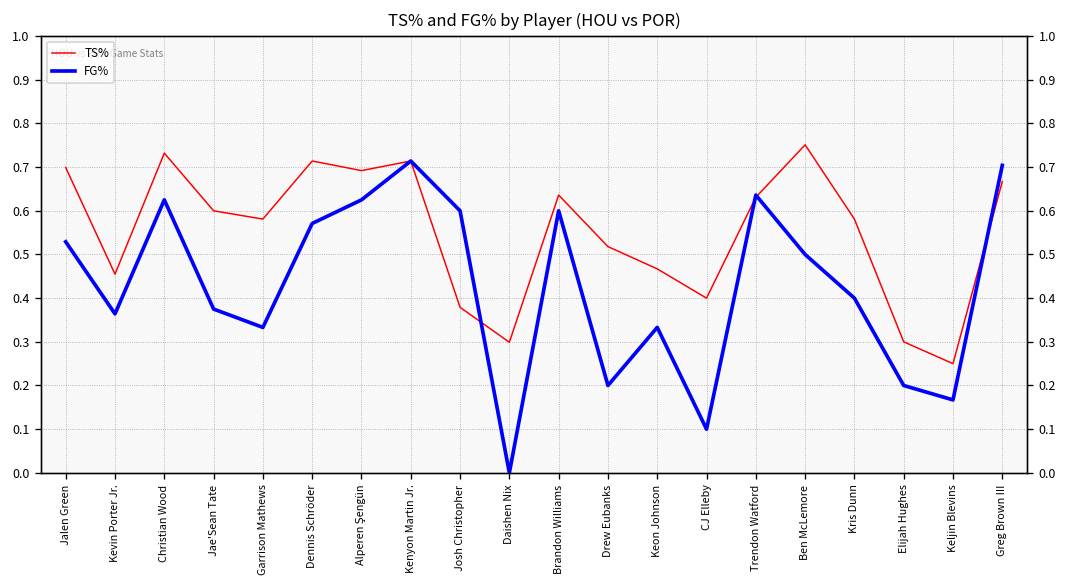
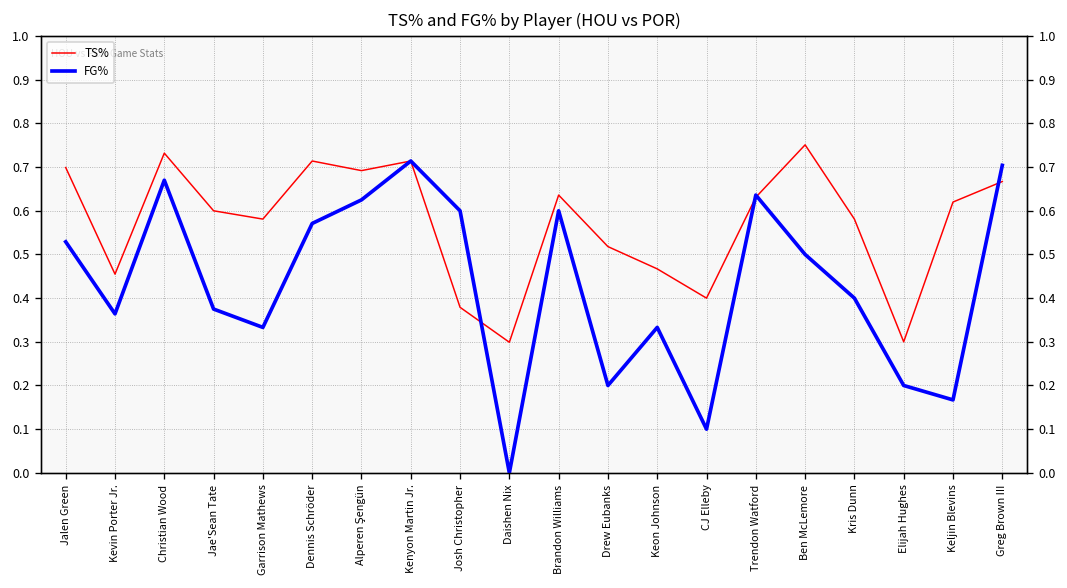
FG%, Christian Wood: 0.63 -> 0.67
TS%, Keljin Blevins: 0.25 -> 0.62
